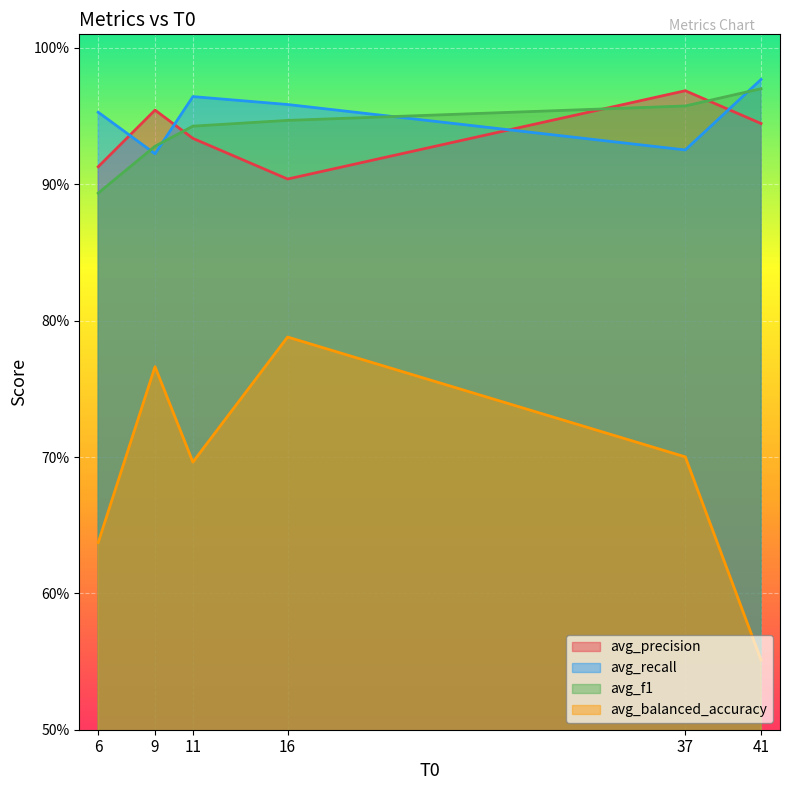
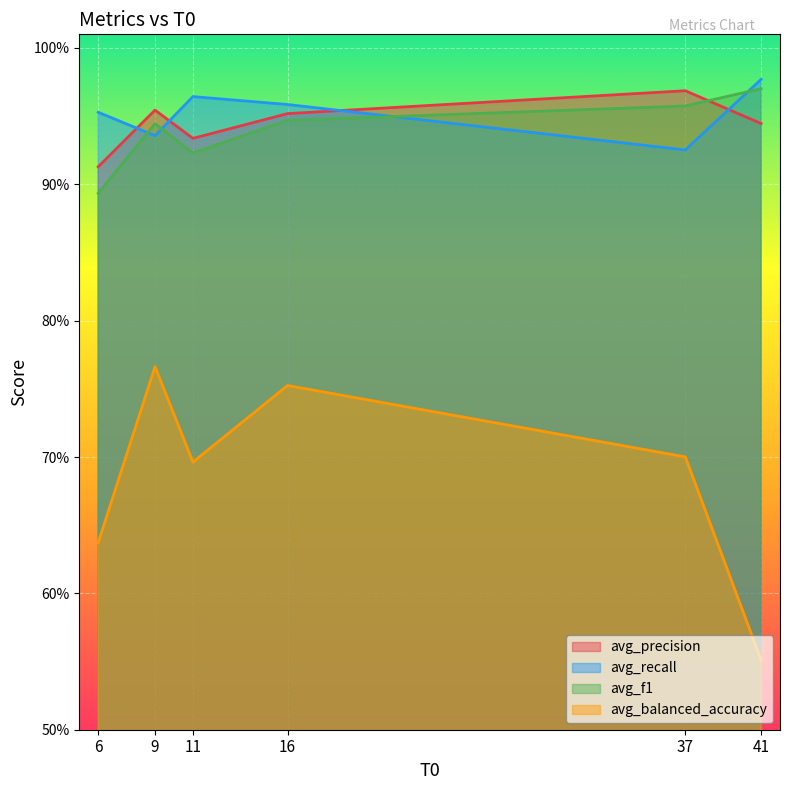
avg_recall, 9: 92.2% -> 93.6%
avg_f1, 9: 92.8% -> 94.4%
avg_f1, 11: 94.3% -> 92.3%
avg_precision, 16: 90.4% -> 95.2%
avg_balanced_accuracy, 16: 78.8% -> 75.2%
